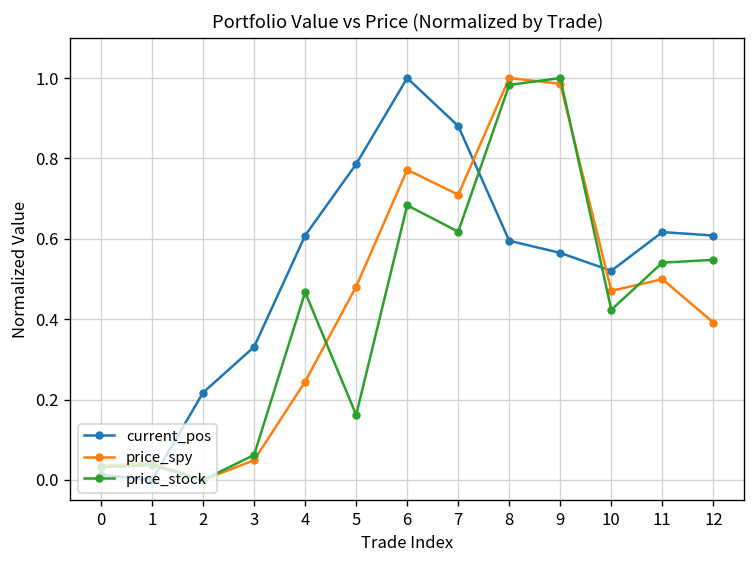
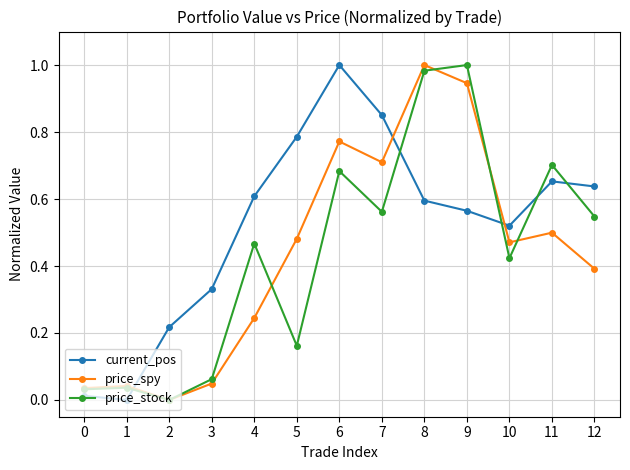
current_pos, 7: 0.88 -> 0.85
price_stock, 7: 0.62 -> 0.56
price_spy, 9: 0.99 -> 0.95
current_pos, 11: 0.62 -> 0.65
price_stock, 11: 0.54 -> 0.70
current_pos, 12: 0.61 -> 0.64
